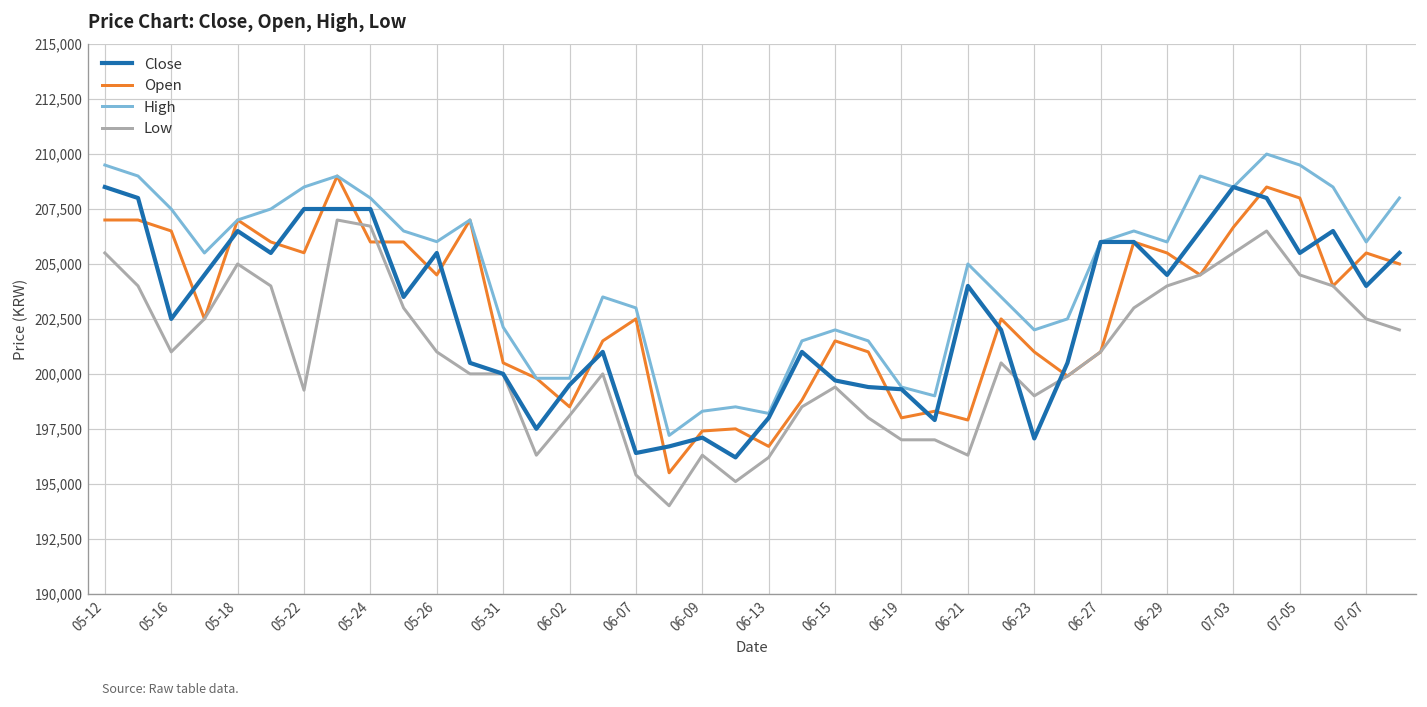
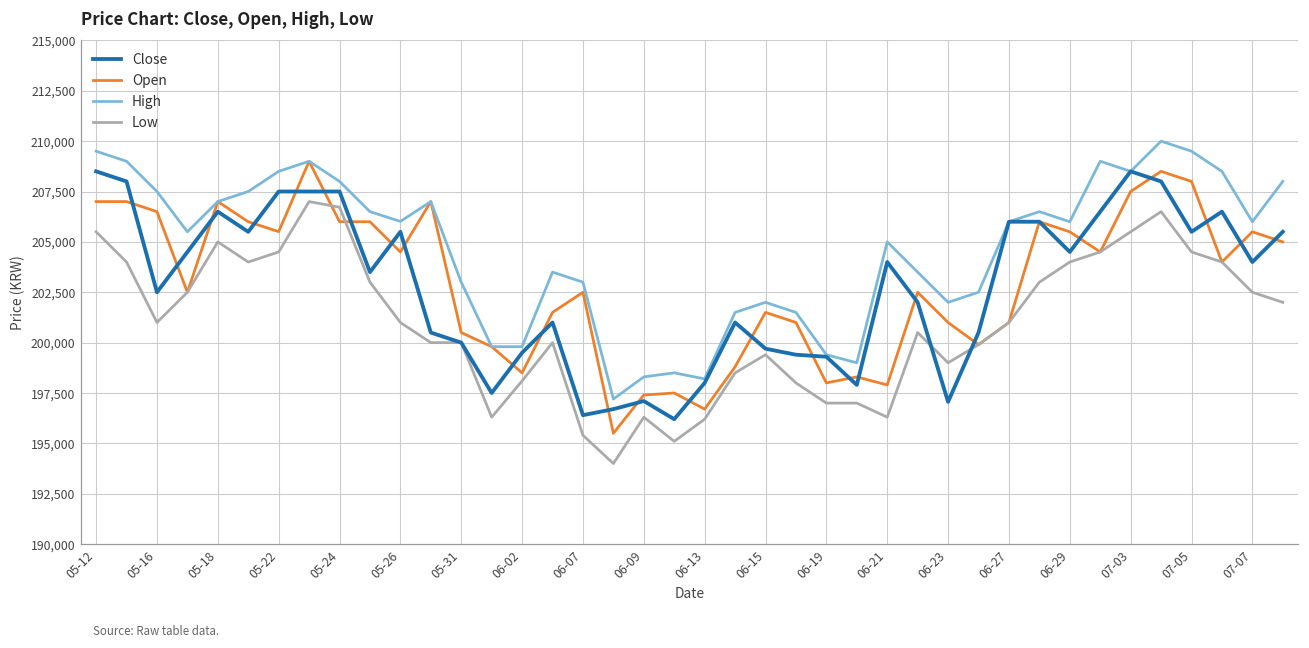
Low, 05-22: 199,300 -> 204,500
High, 05-31: 202,100 -> 203,000
Open, 07-03: 206,700 -> 207,500
